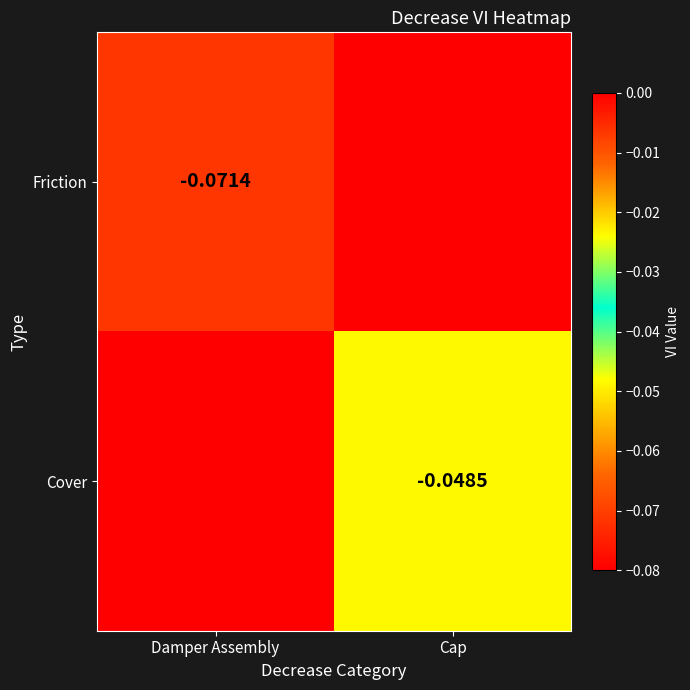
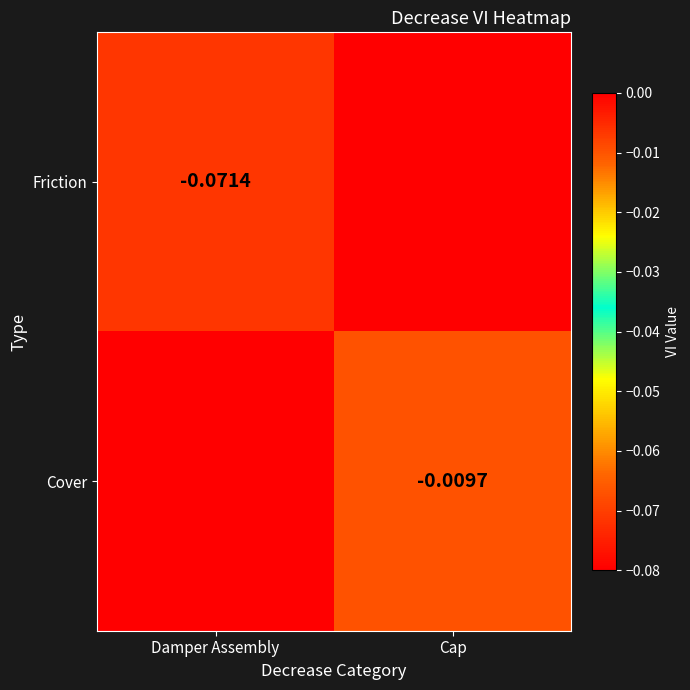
Cover, Cap: -0.0485 -> -0.0097
